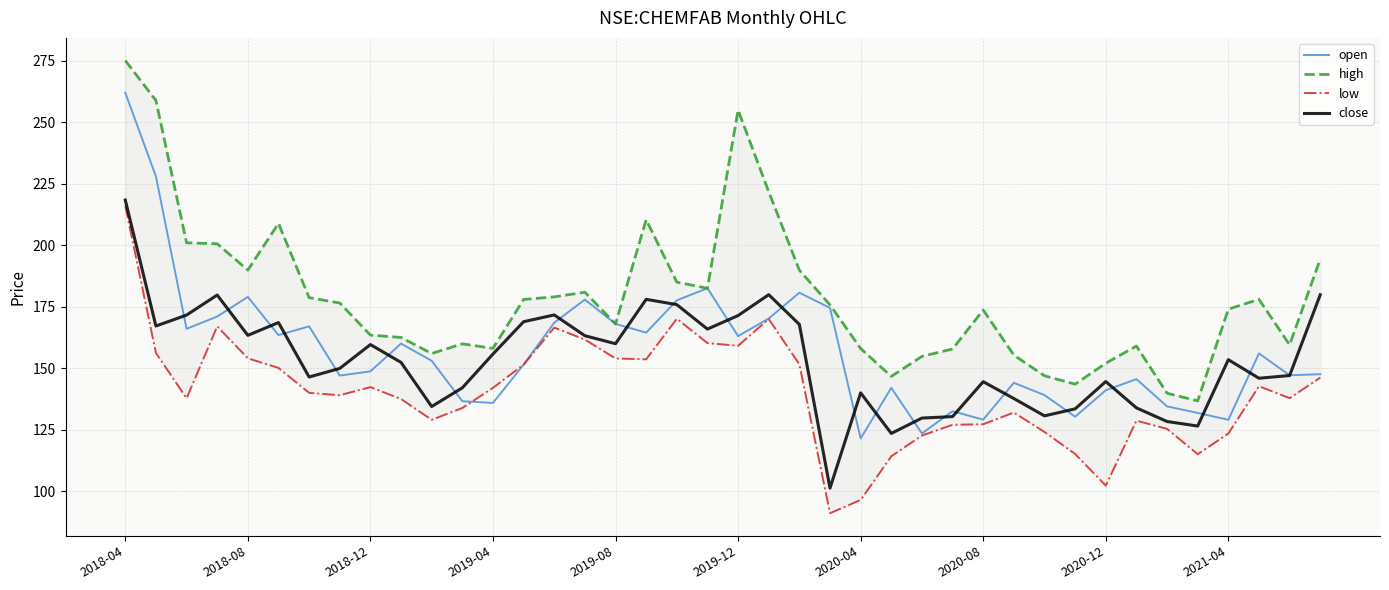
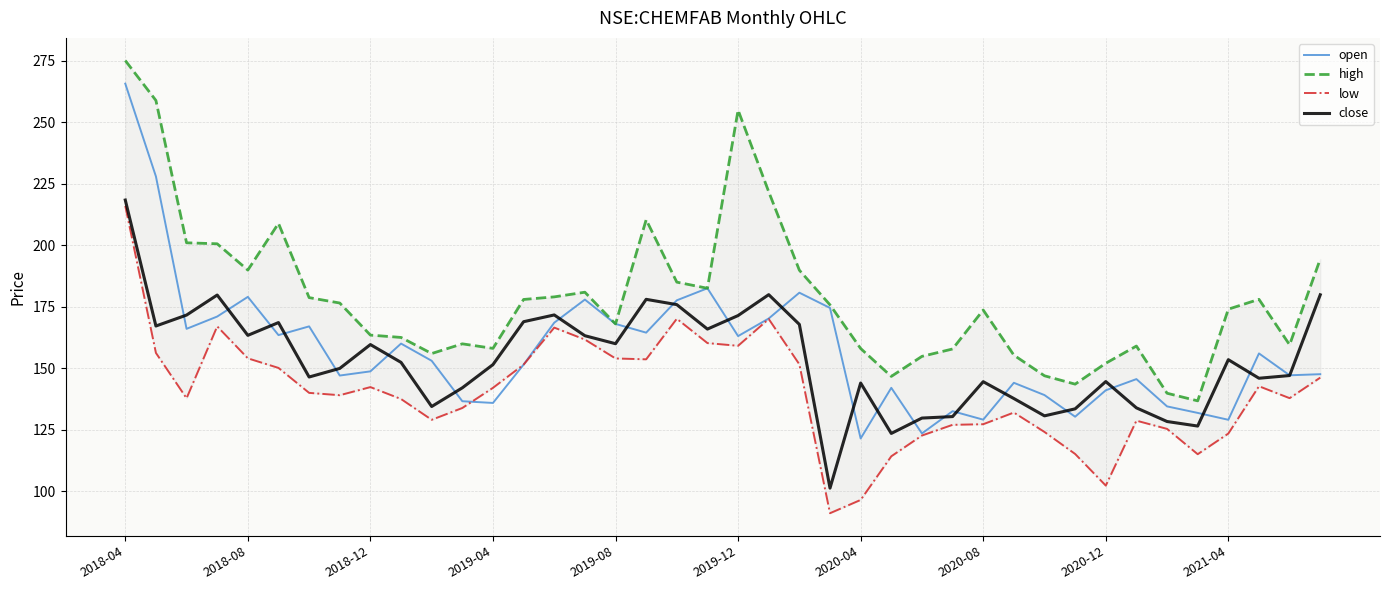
open, 2018-04: 262 -> 266
close, 2019-04: 156 -> 151
close, 2020-04: 140 -> 144
